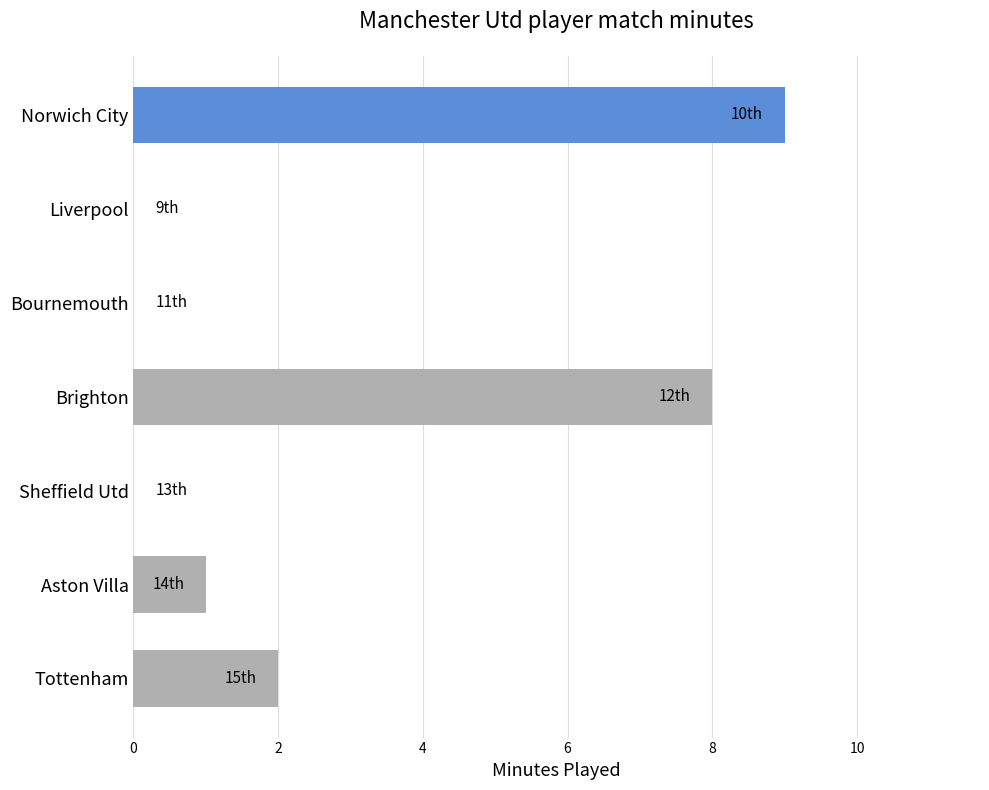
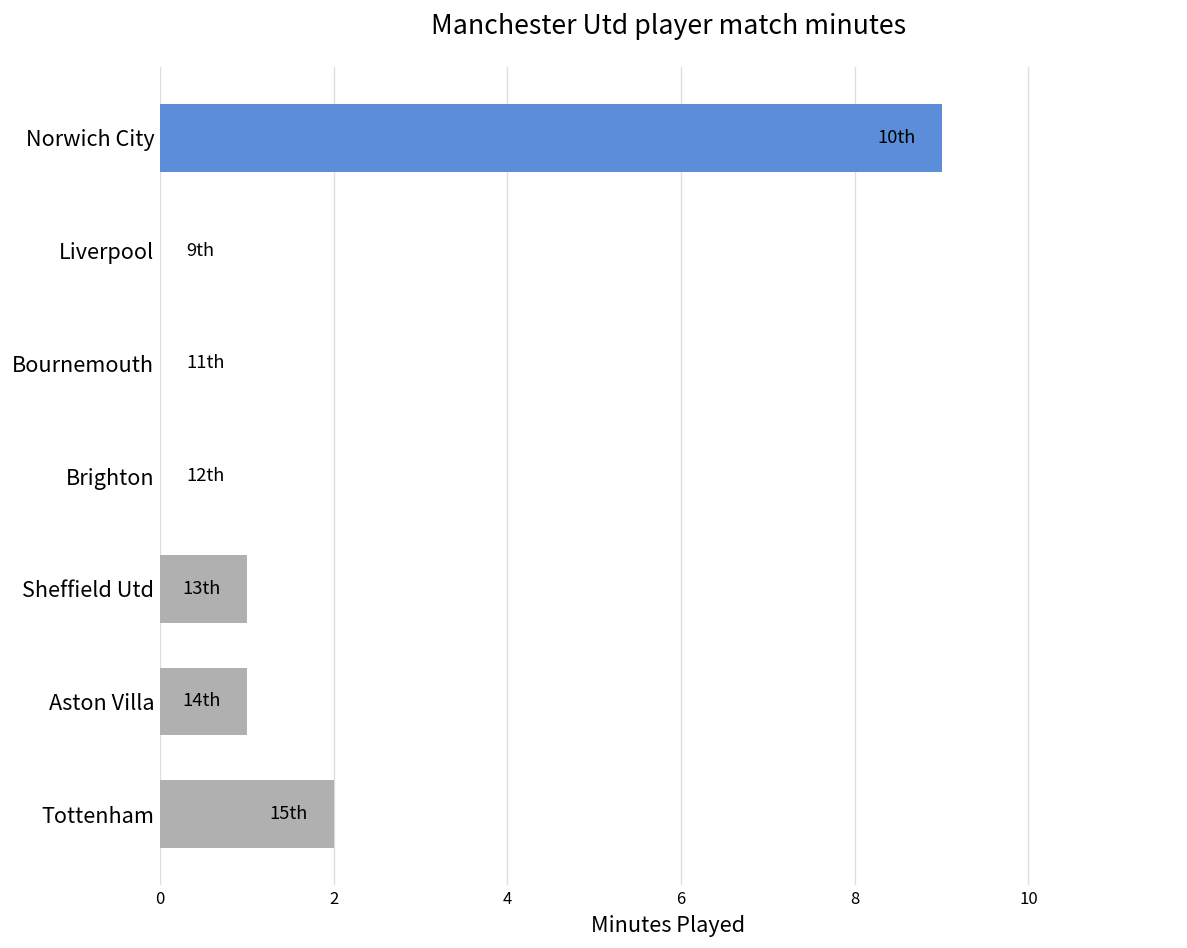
Brighton: 8 -> 0
Sheffield Utd: 0 -> 1
